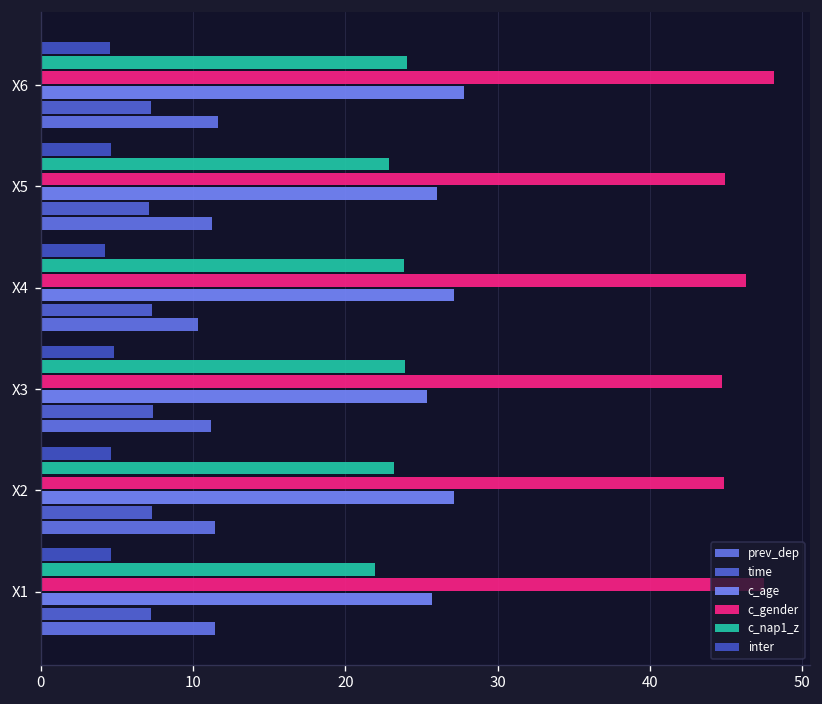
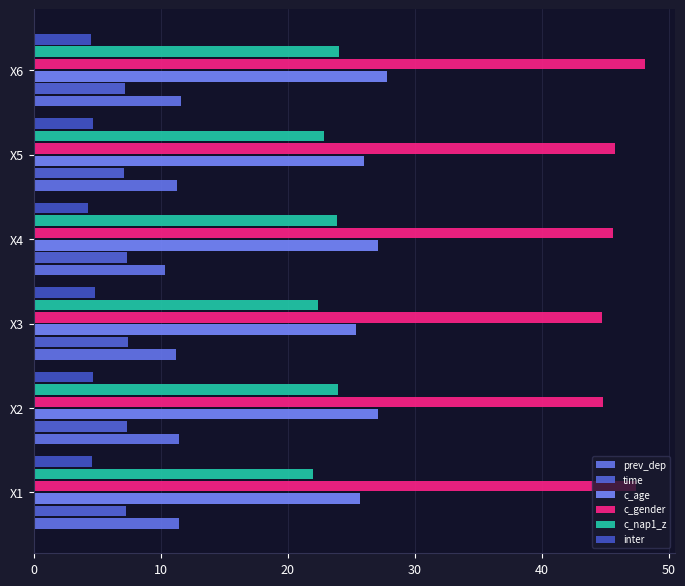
c_gender, X5: 44.9 -> 45.7
c_gender, X4: 46.3 -> 45.6
c_nap1_z, X3: 23.9 -> 22.3
c_nap1_z, X2: 23.2 -> 24.0
